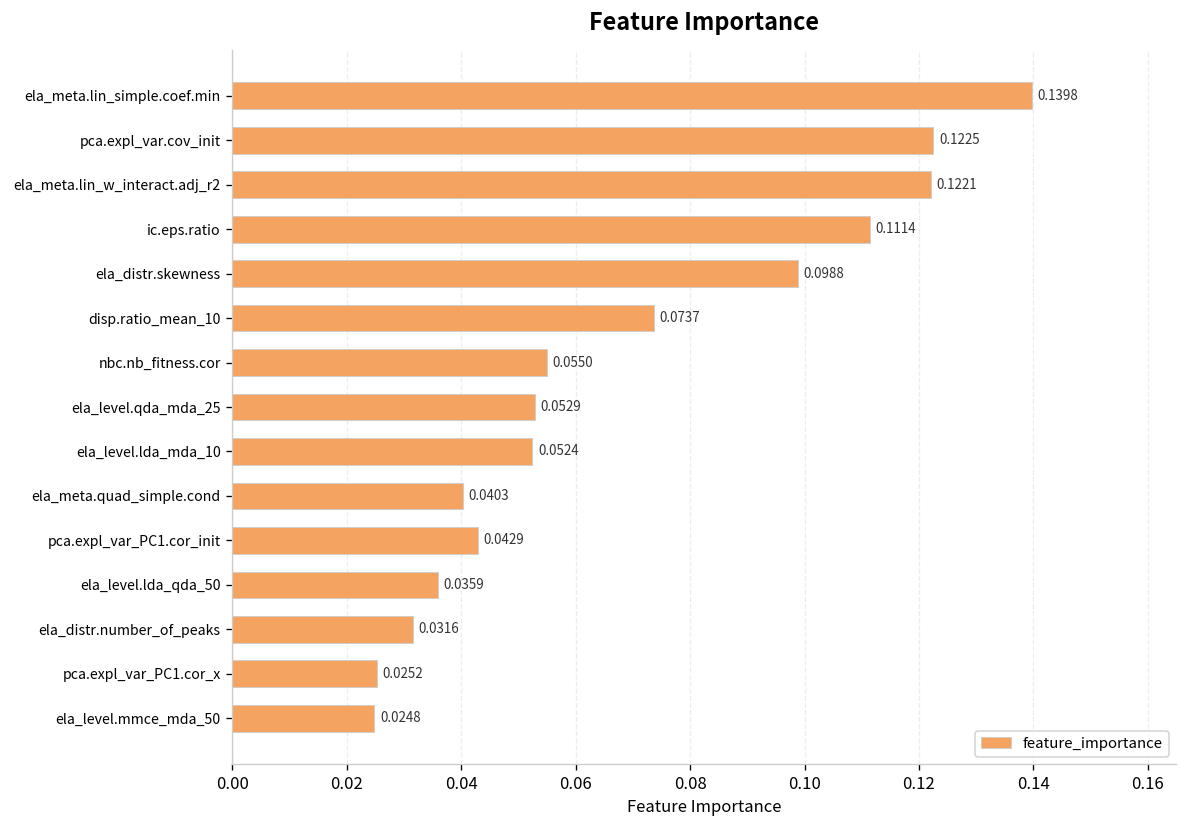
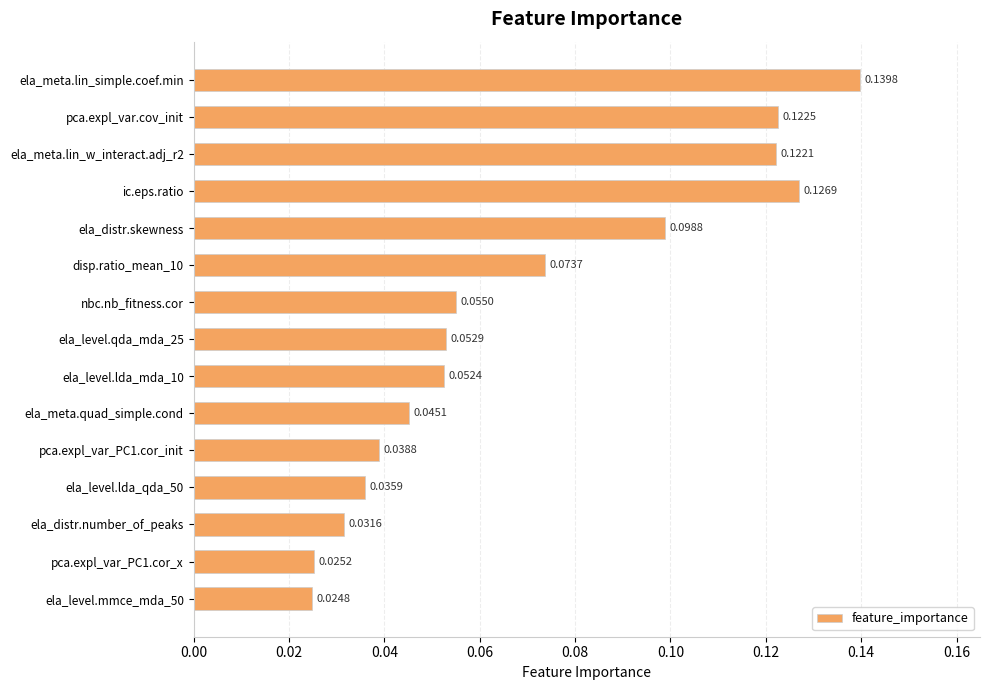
ic.eps.ratio: 0.1114 -> 0.1269
ela_meta.quad_simple.cond: 0.0403 -> 0.0451
pca.expl_var_PC1.cor_init: 0.0429 -> 0.0388
